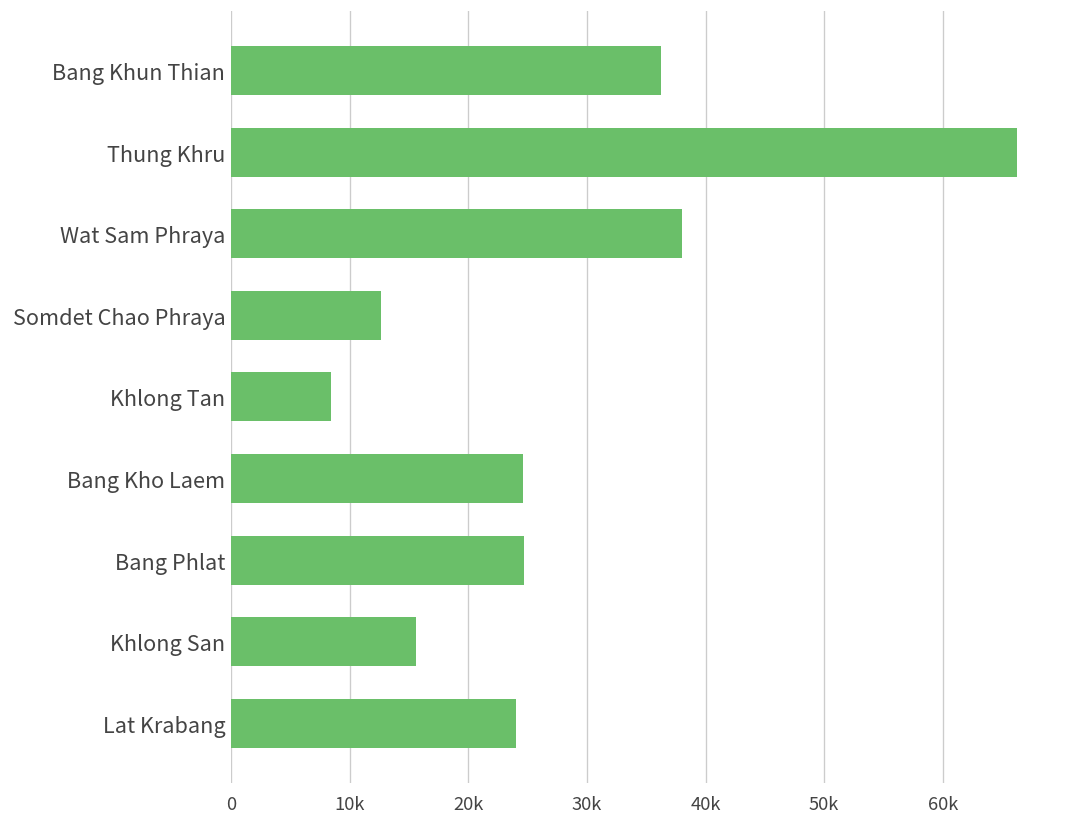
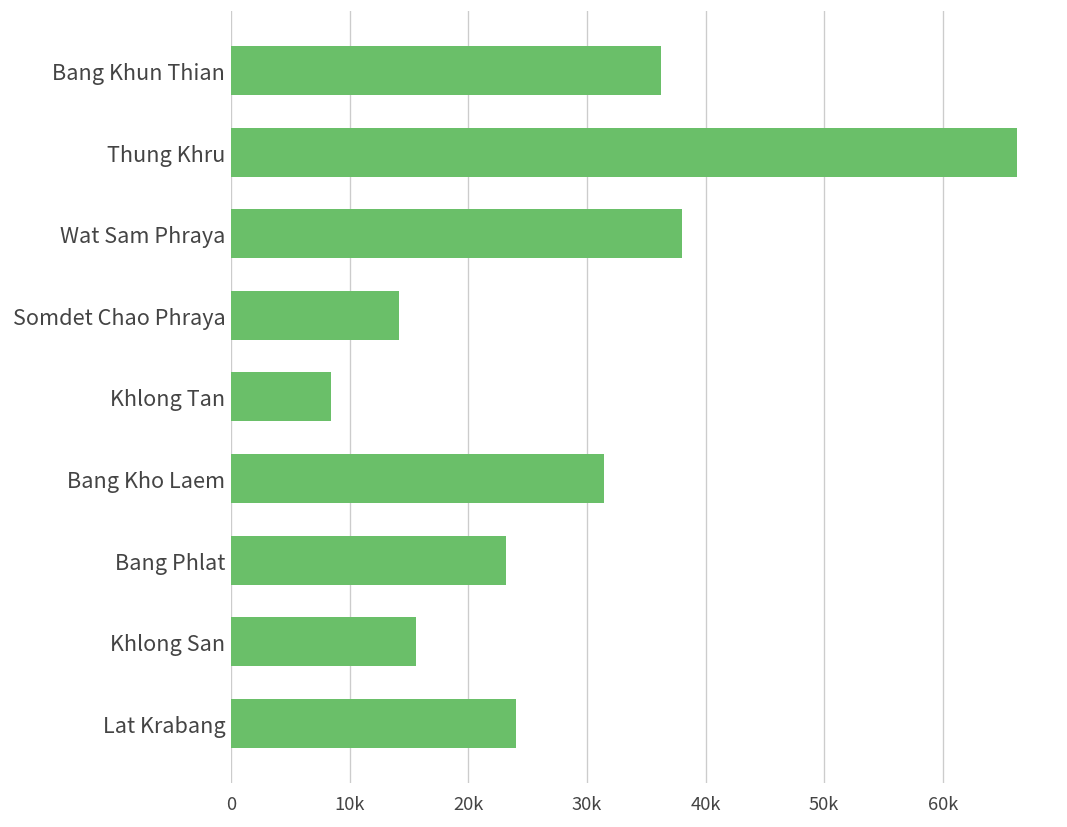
Somdet Chao Phraya: 13000 -> 14000
Bang Kho Laem: 25000 -> 31000
Bang Phlat: 25000 -> 23000
